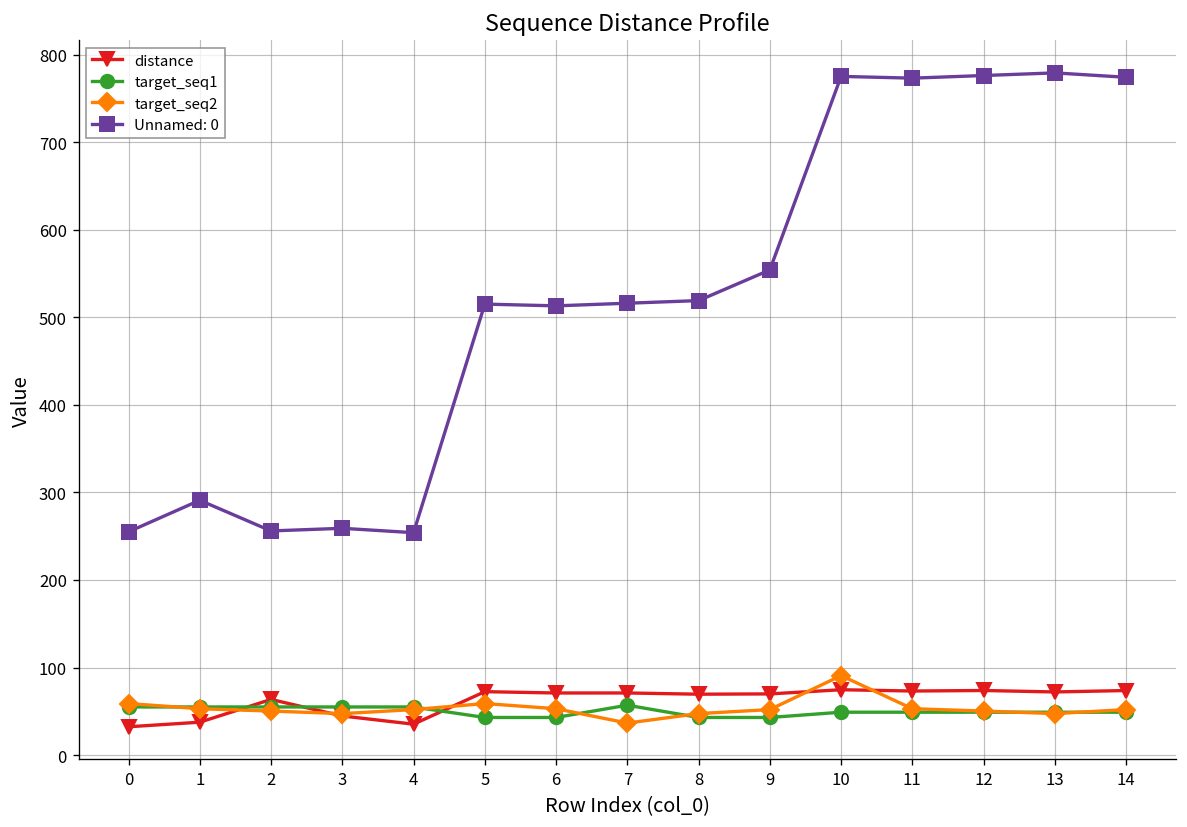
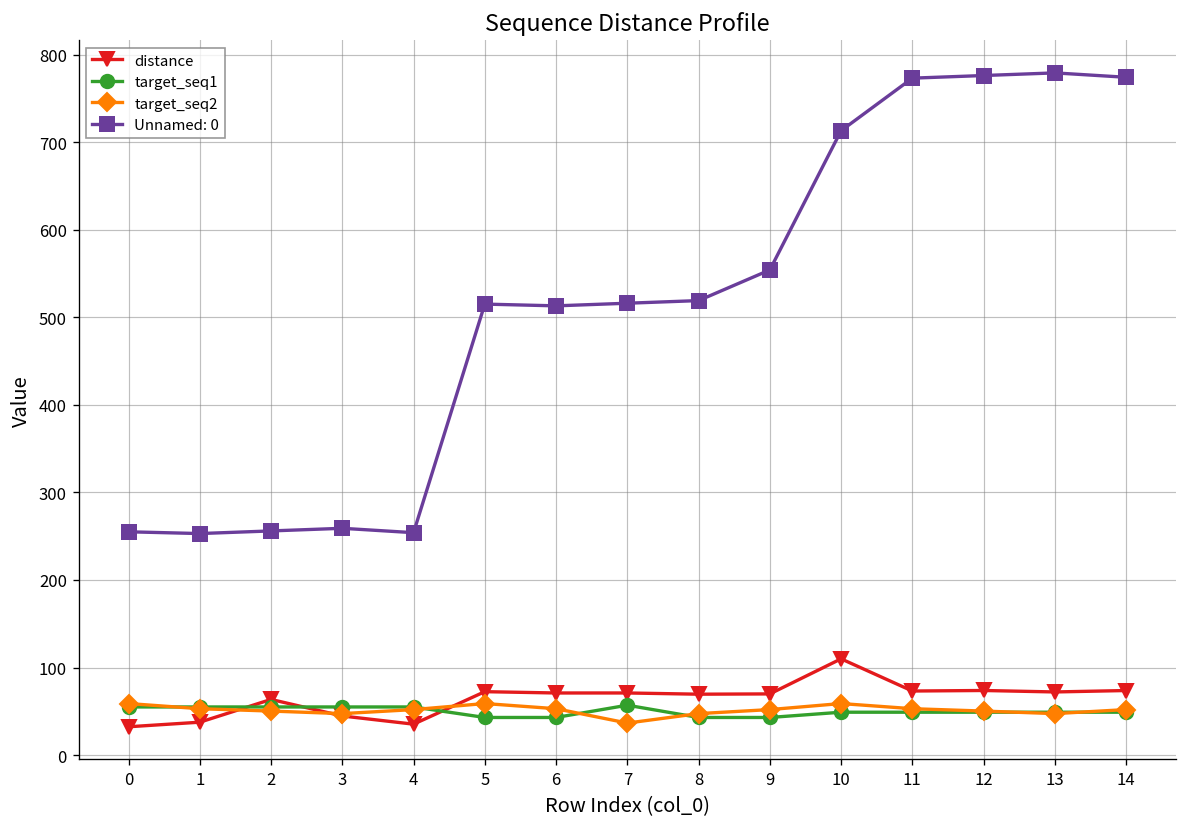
Unnamed: 0, 1: 290 -> 250
distance, 10: 70 -> 110
target_seq2, 10: 90 -> 60
Unnamed: 0, 10: 780 -> 710
